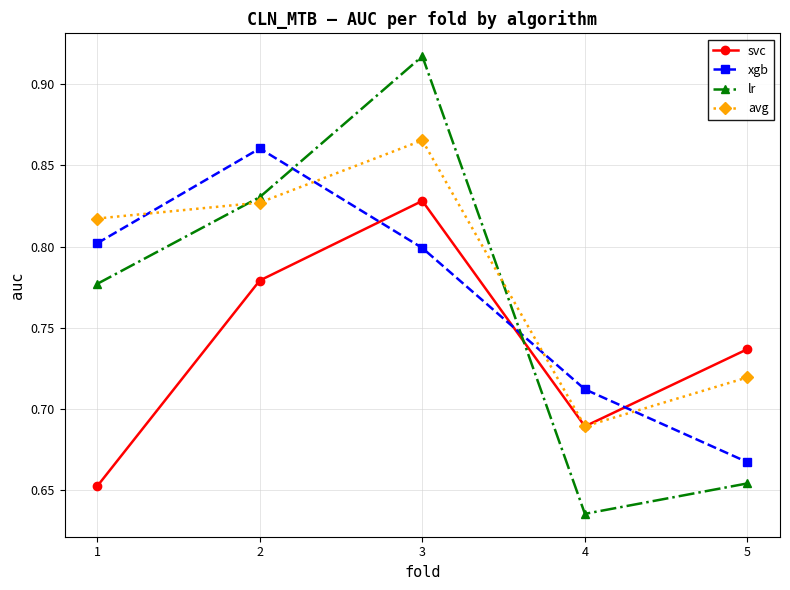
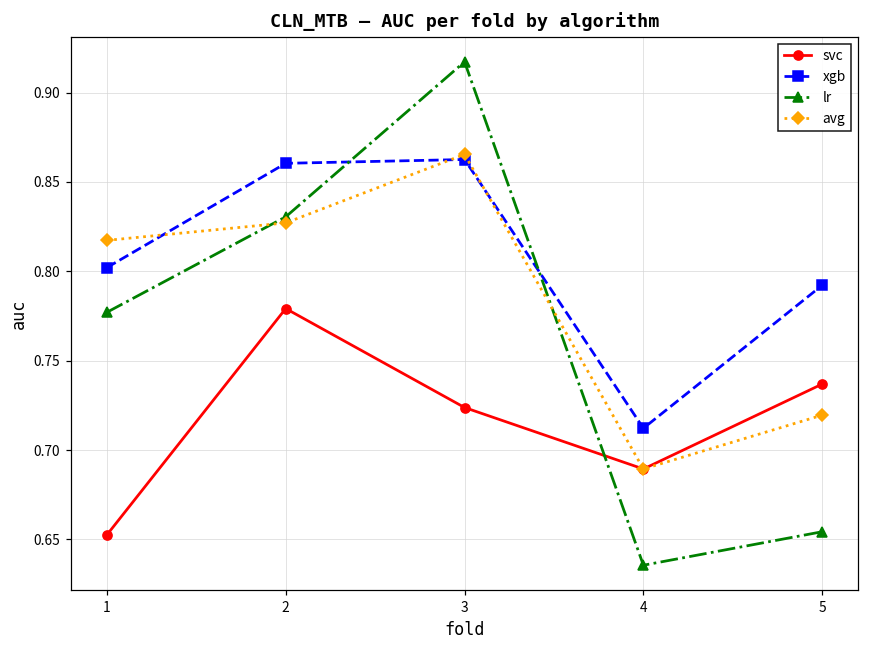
svc, 3: 0.828 -> 0.724
xgb, 3: 0.799 -> 0.863
xgb, 5: 0.667 -> 0.792
